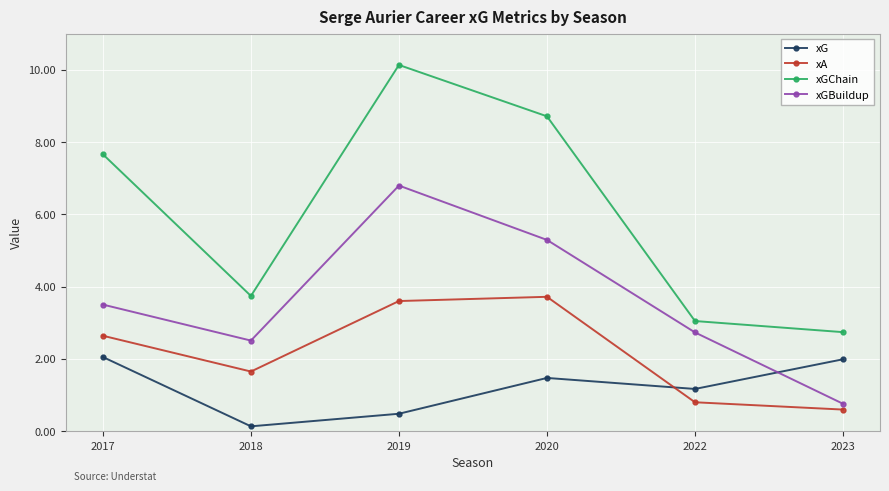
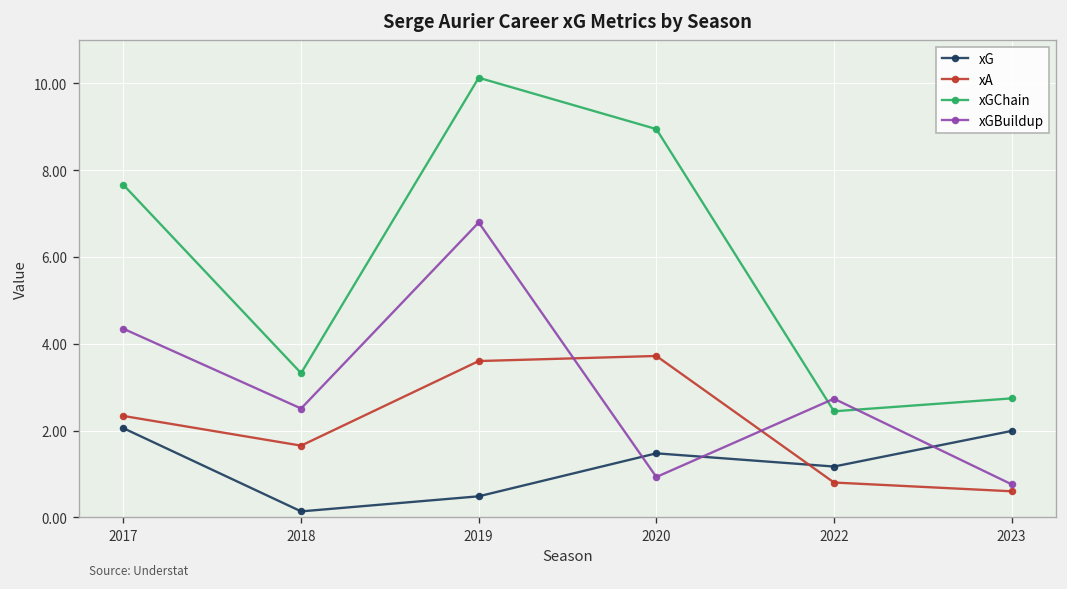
xA, 2017: 2.6 -> 2.3
xGBuildup, 2017: 3.5 -> 4.3
xGChain, 2018: 3.7 -> 3.3
xGChain, 2020: 8.7 -> 8.9
xGBuildup, 2020: 5.3 -> 0.9
xGChain, 2022: 3.0 -> 2.4
